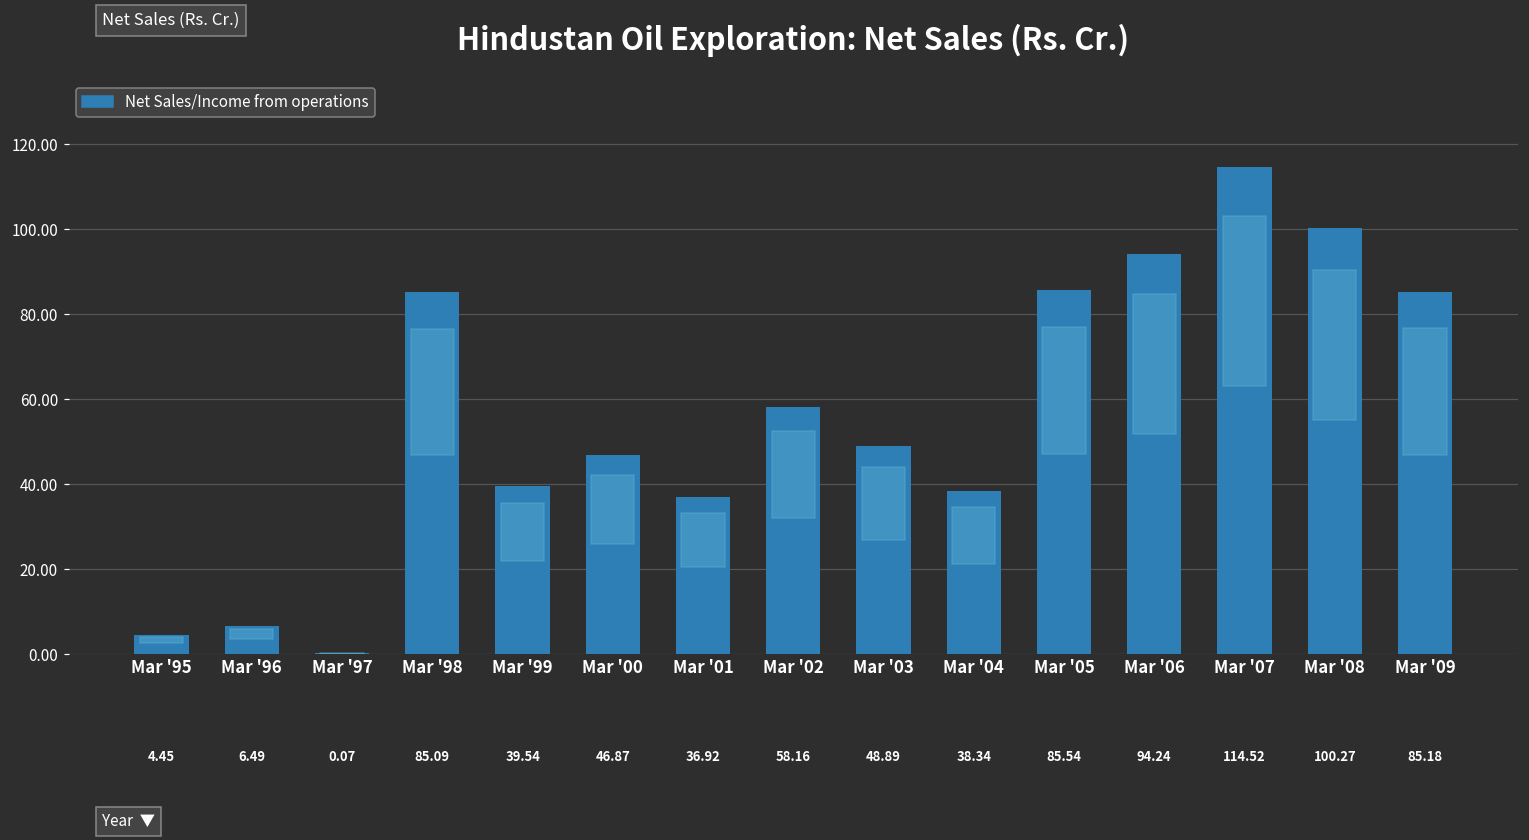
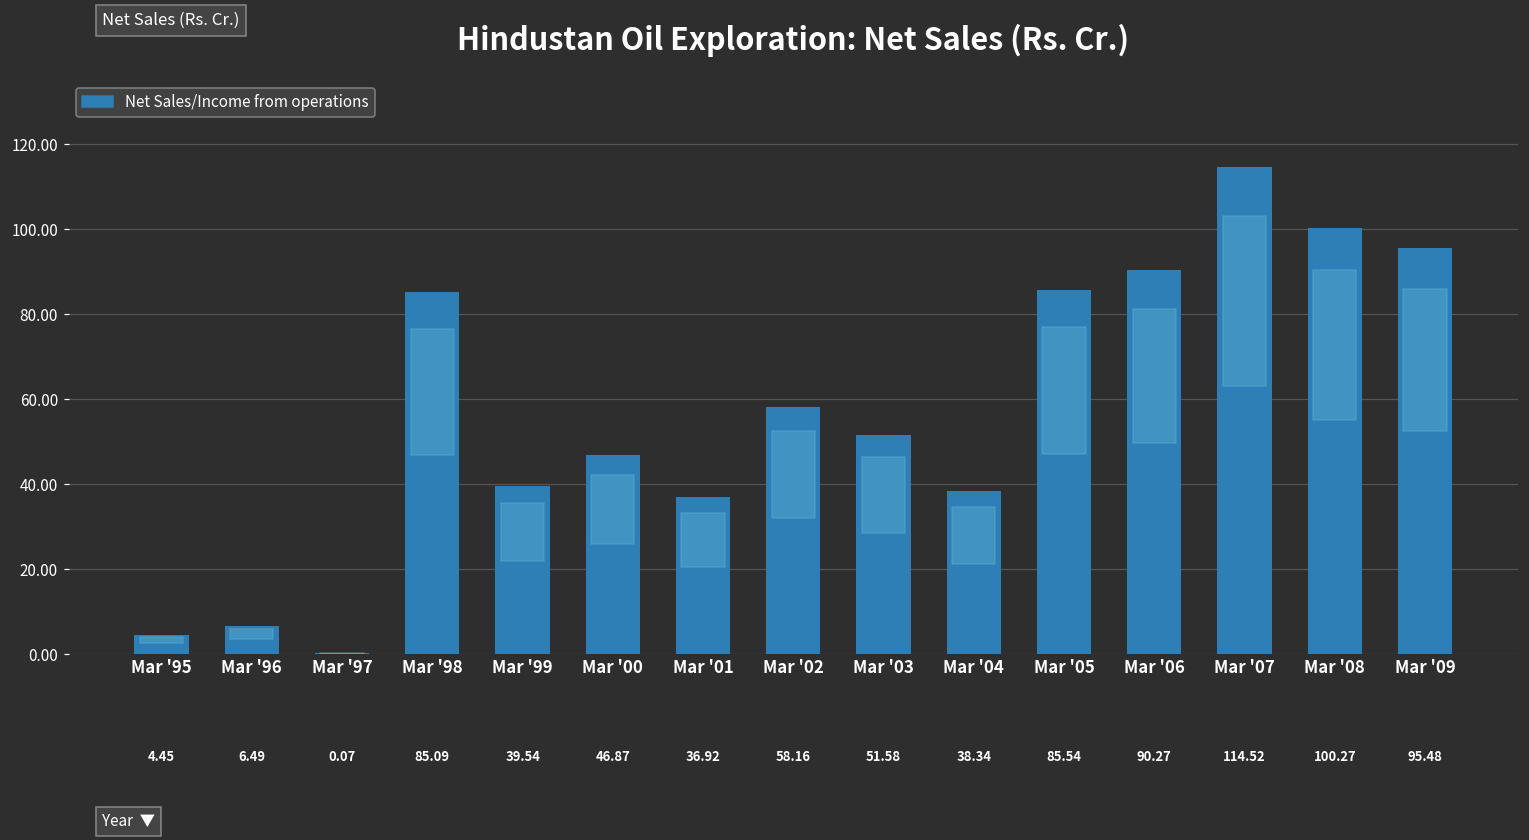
Mar '03: 48.89 -> 51.58
Mar '06: 94.24 -> 90.27
Mar '09: 85.18 -> 95.48
